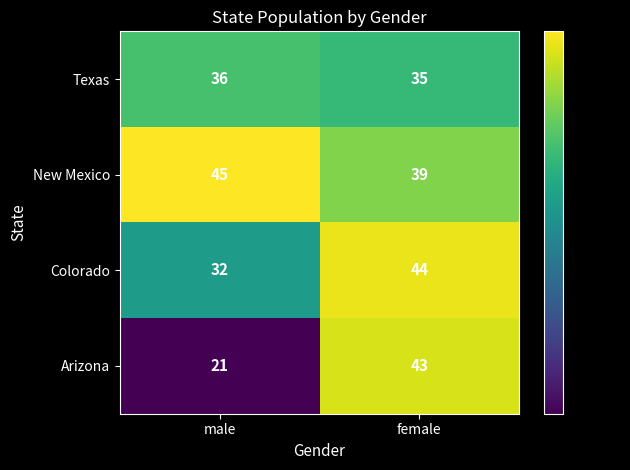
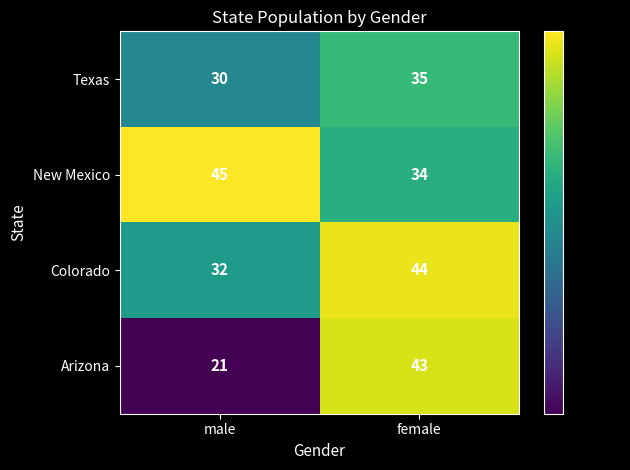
Texas, male: 36 -> 30
New Mexico, female: 39 -> 34
